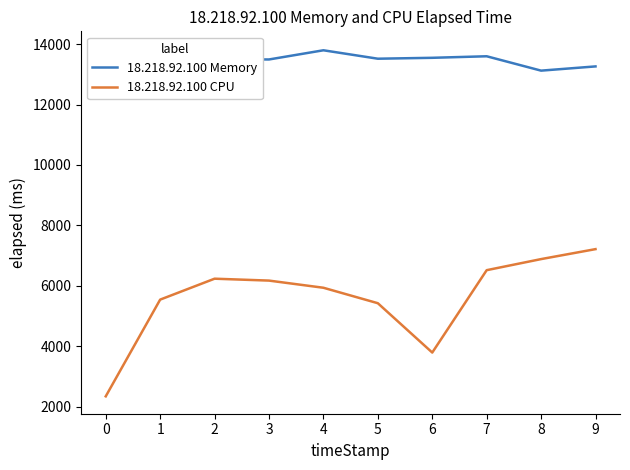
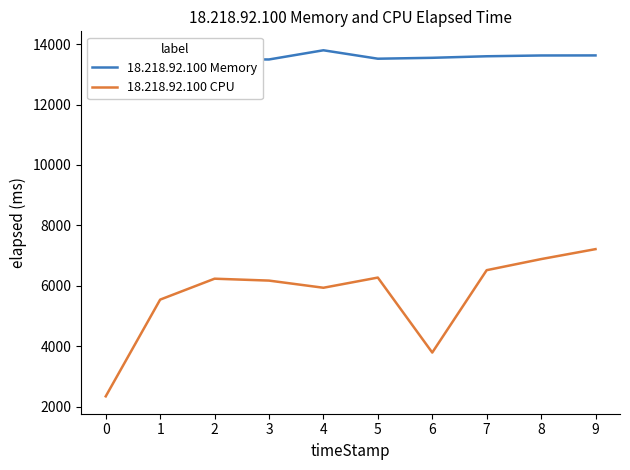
18.218.92.100 CPU, 5: 5400 -> 6300
18.218.92.100 Memory, 8: 13100 -> 13600
18.218.92.100 Memory, 9: 13300 -> 13600
